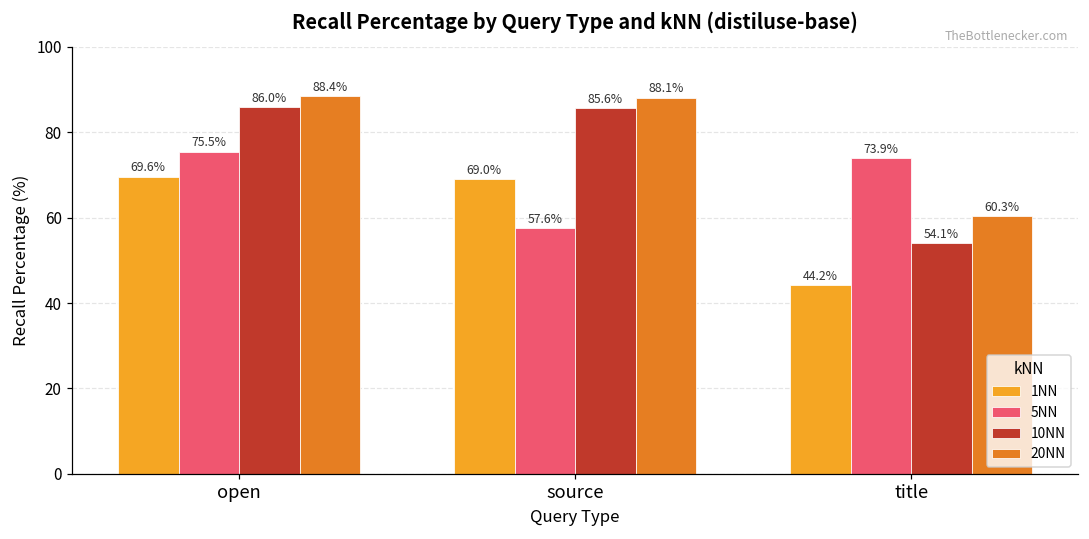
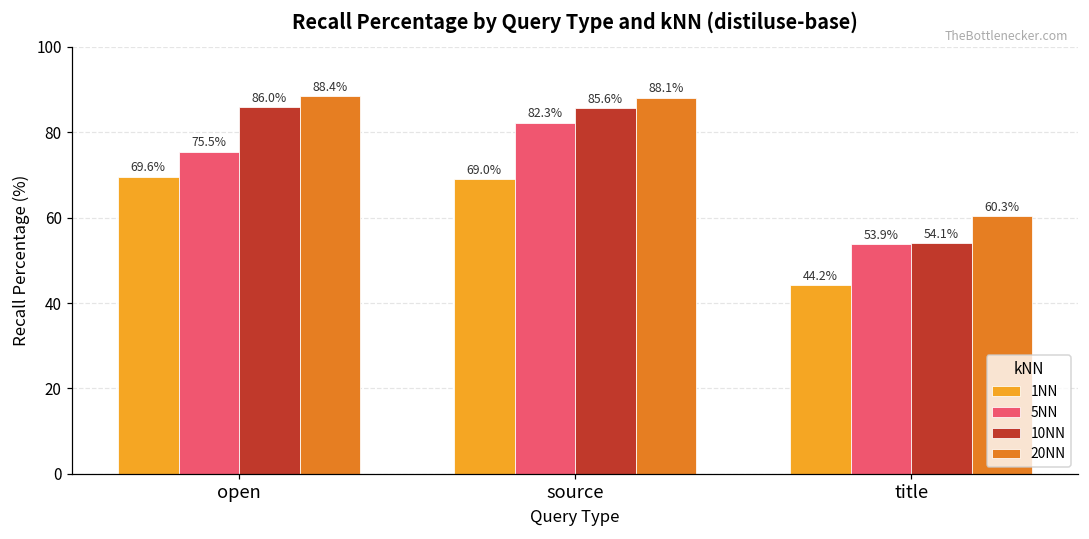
5NN, source: 57.6% -> 82.3%
5NN, title: 73.9% -> 53.9%
